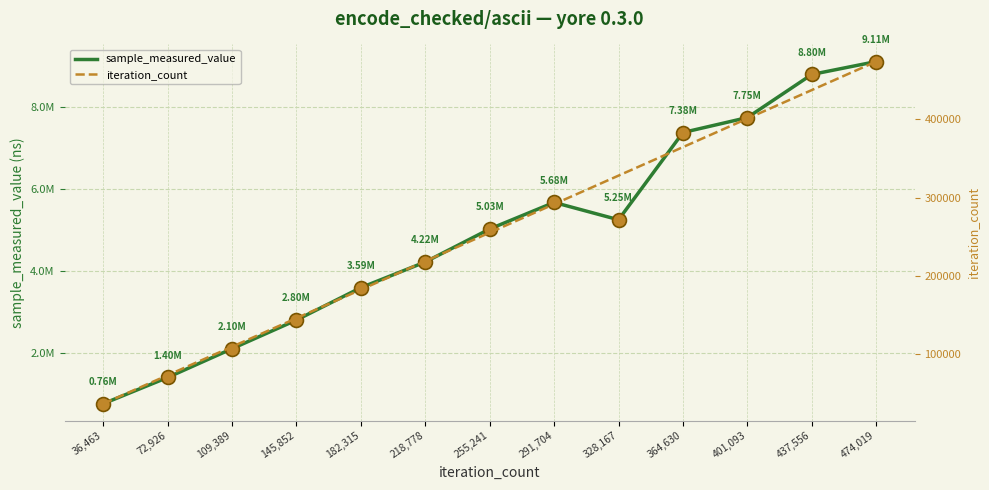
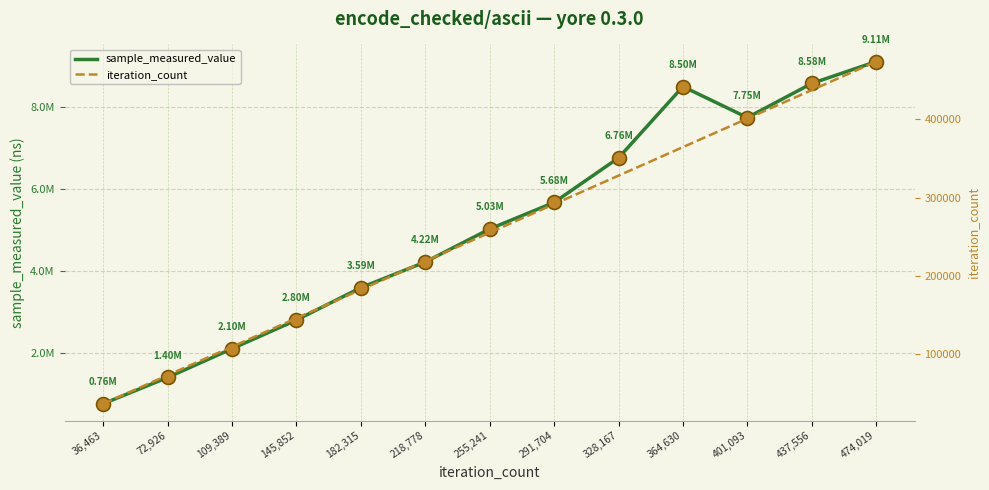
sample_measured_value, 328,167: 5.25M -> 6.76M
sample_measured_value, 364,630: 7.38M -> 8.50M
sample_measured_value, 437,556: 8.80M -> 8.58M
